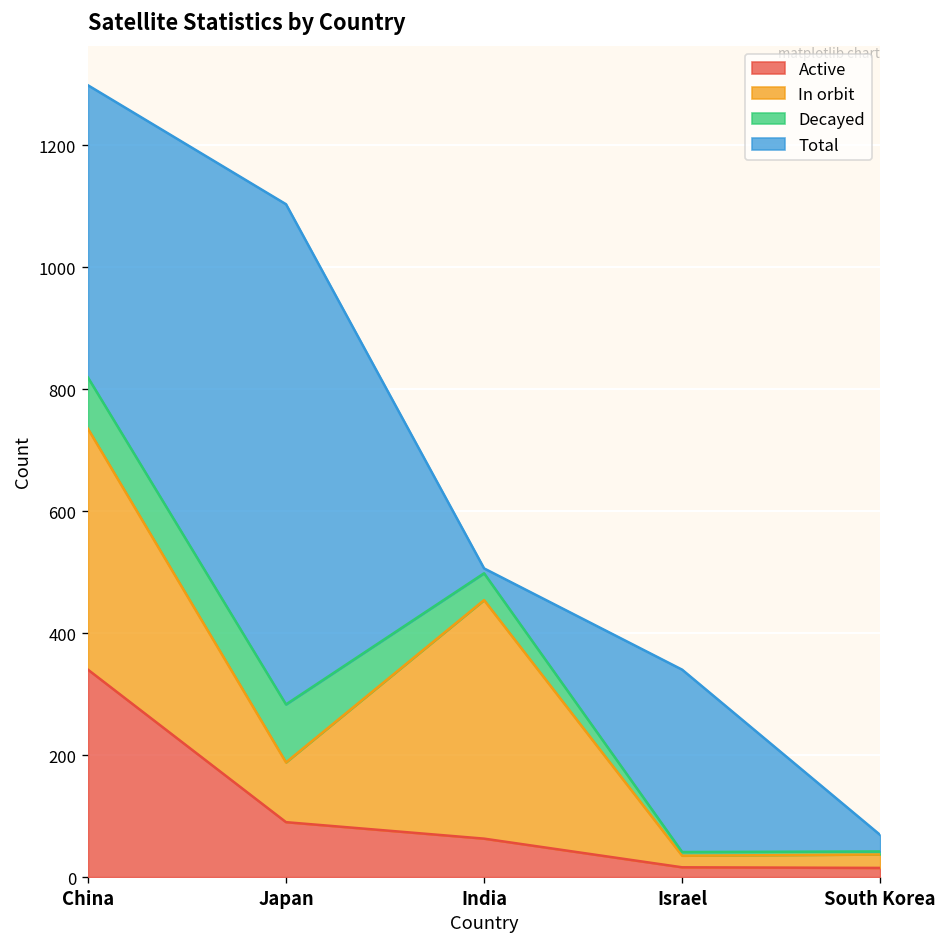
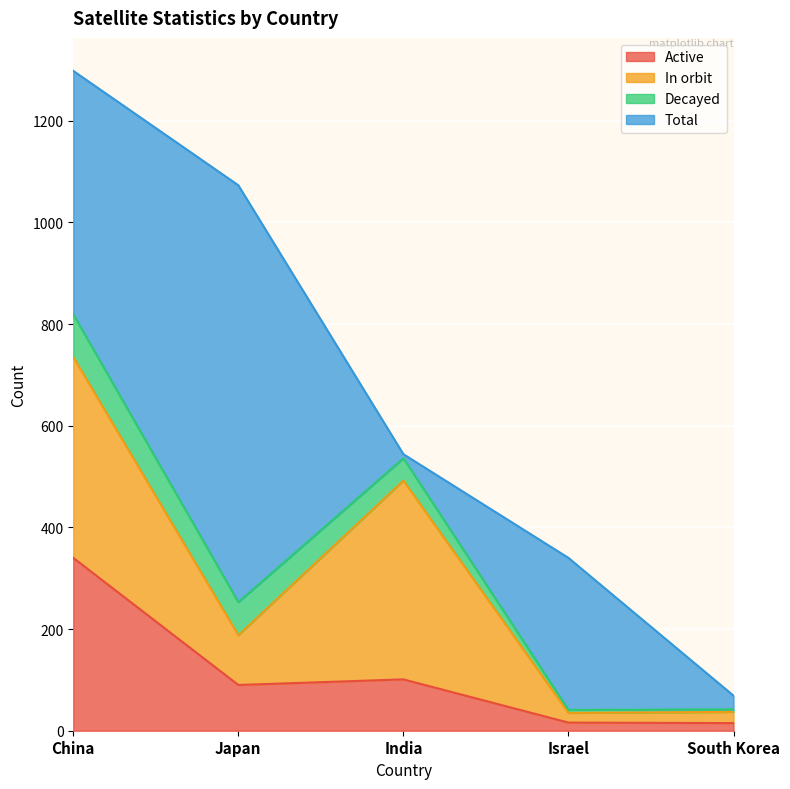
Decayed, Japan: 100 -> 70
Active, India: 60 -> 100
